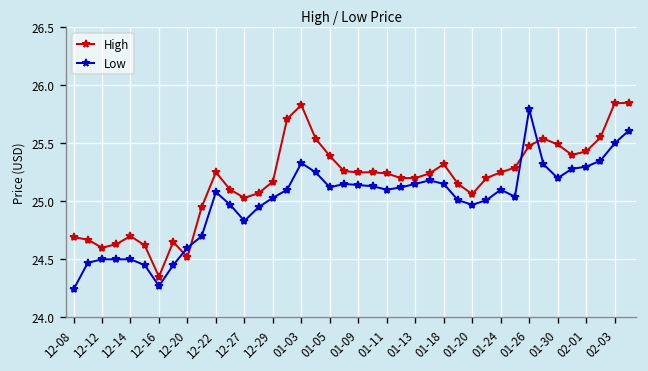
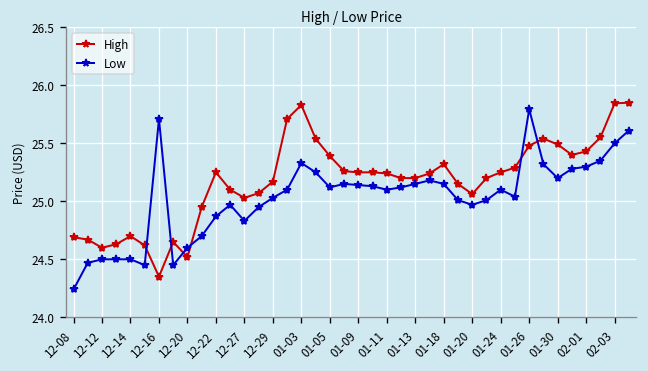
Low, 12-16: 24.3 -> 25.7
Low, 12-22: 25.1 -> 24.9
